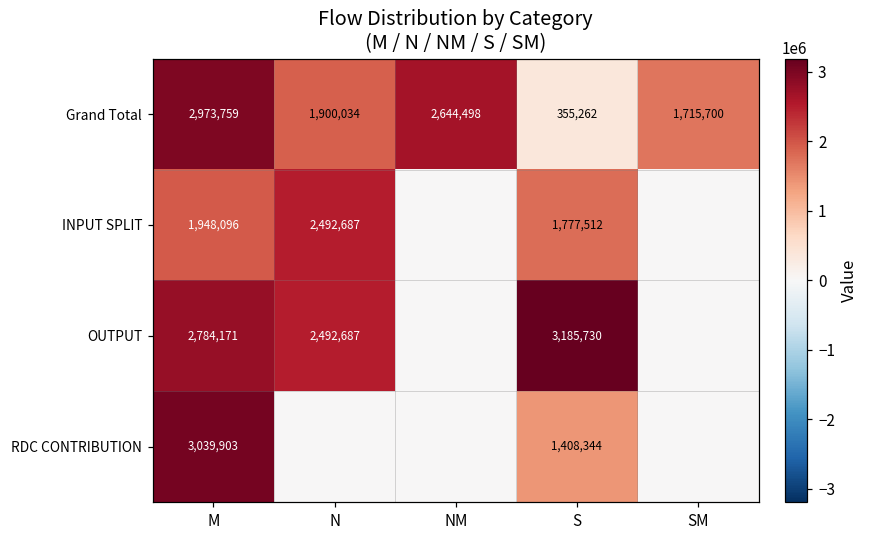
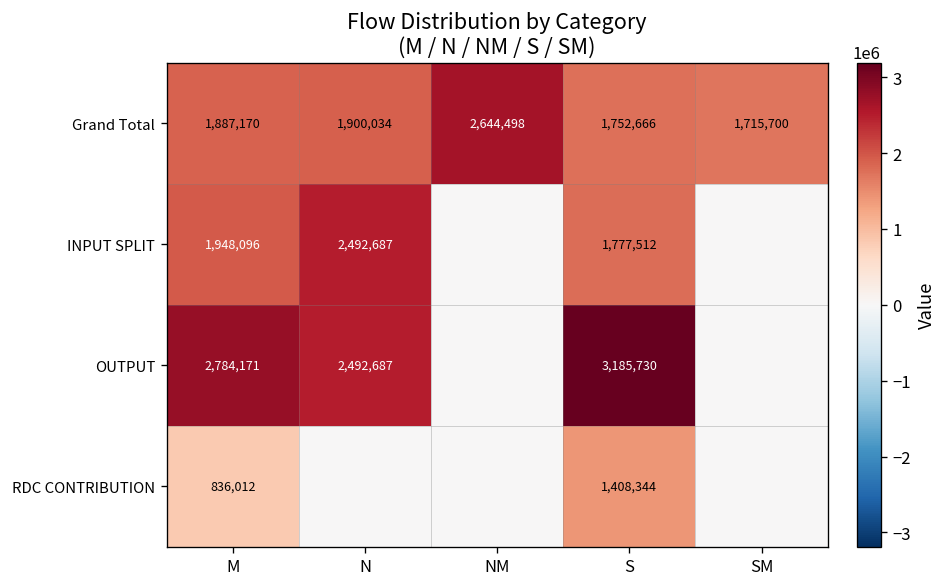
Grand Total, M: 2,973,759 -> 1,887,170
Grand Total, S: 355,262 -> 1,752,666
RDC CONTRIBUTION, M: 3,039,903 -> 836,012
